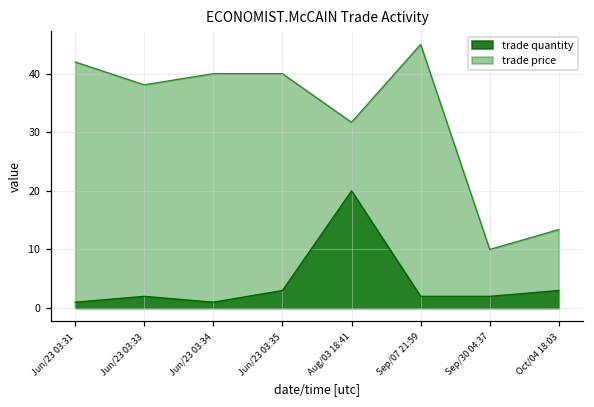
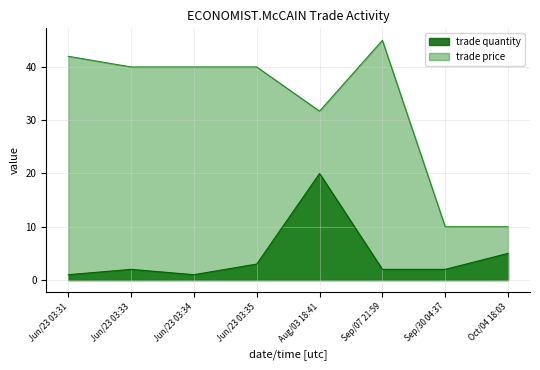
trade price, Jun/23 03:33: 38 -> 40
trade quantity, Oct/04 18:03: 3 -> 5
trade price, Oct/04 18:03: 13 -> 10
